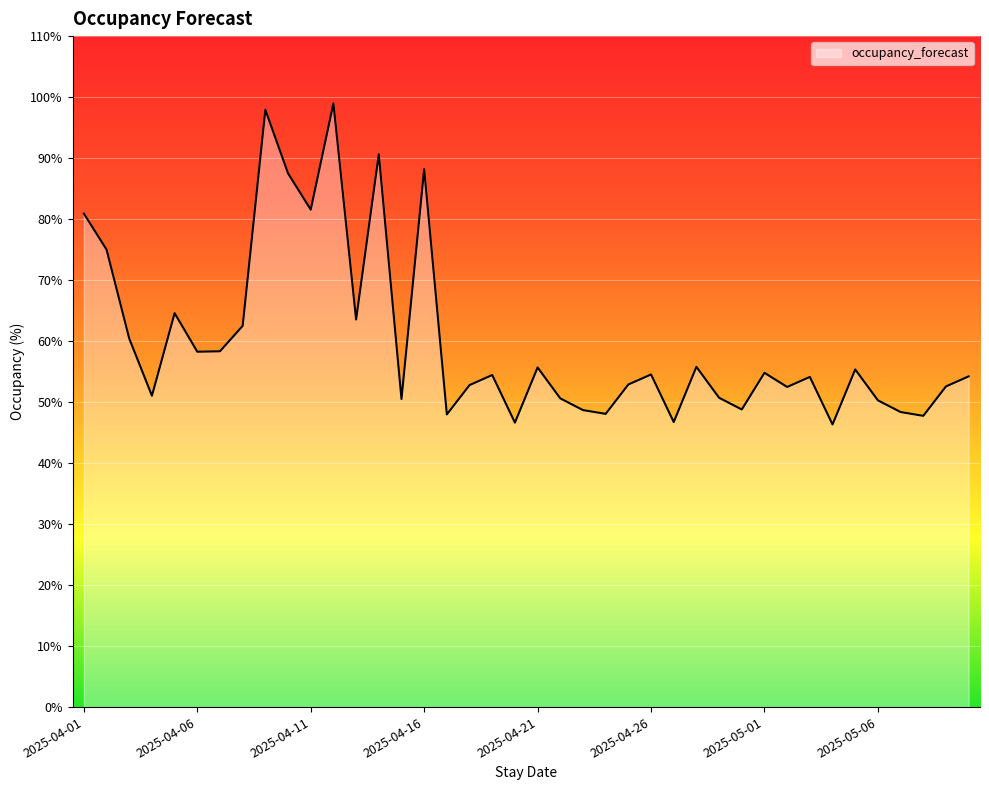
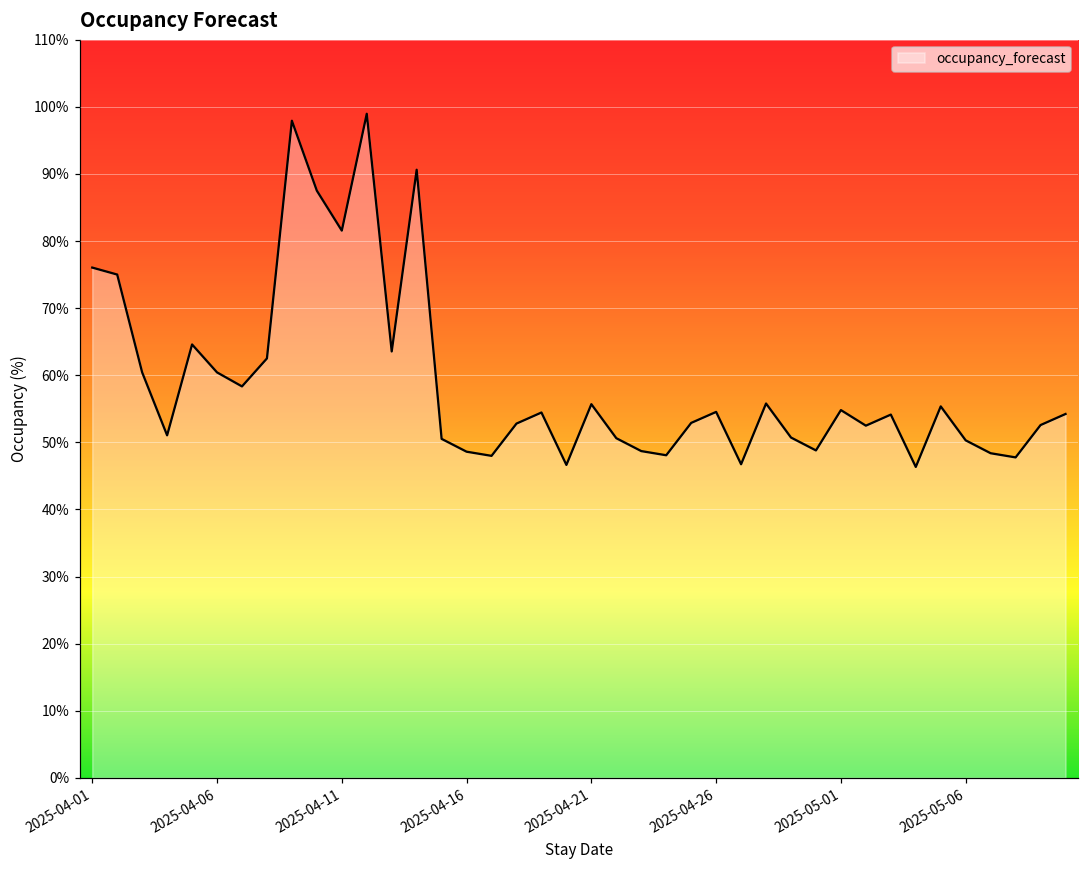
2025-04-01: 81% -> 76%
2025-04-06: 58% -> 60%
2025-04-16: 88% -> 49%
